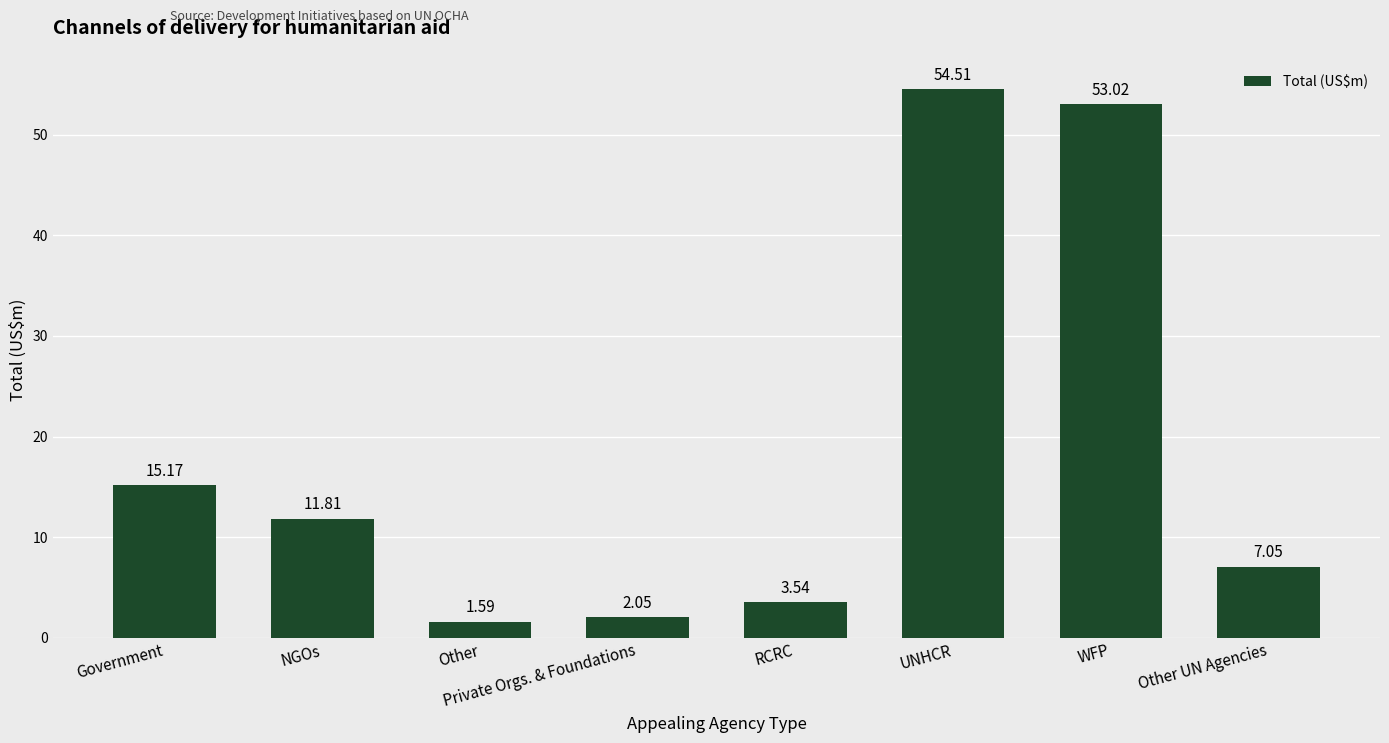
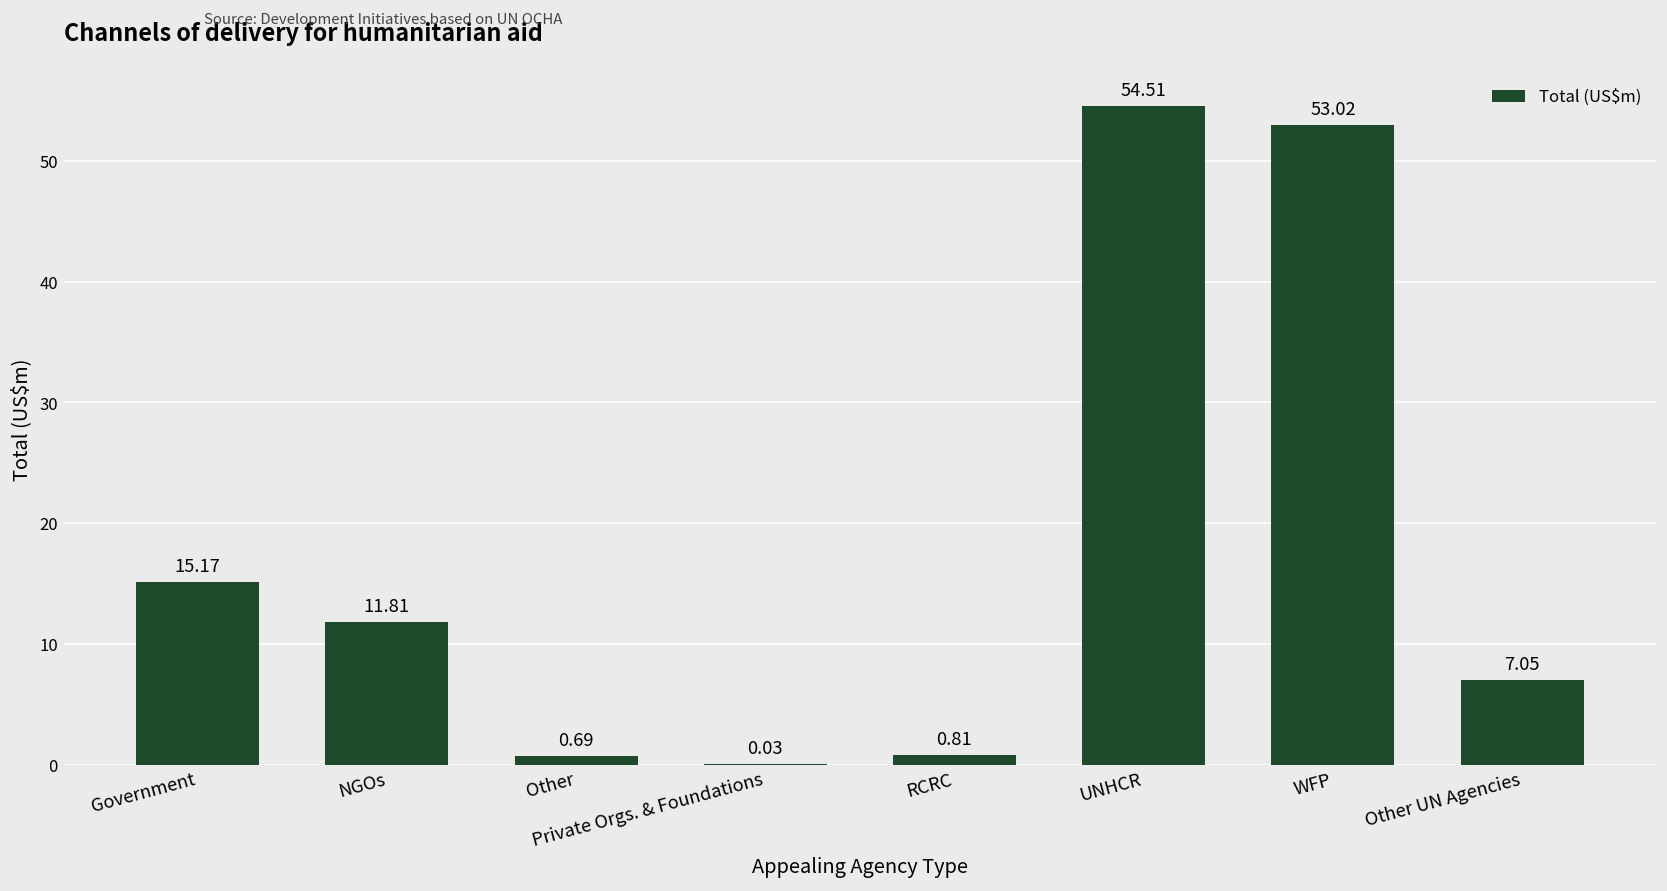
Other: 1.59 -> 0.69
Private Orgs. & Foundations: 2.05 -> 0.03
RCRC: 3.54 -> 0.81
